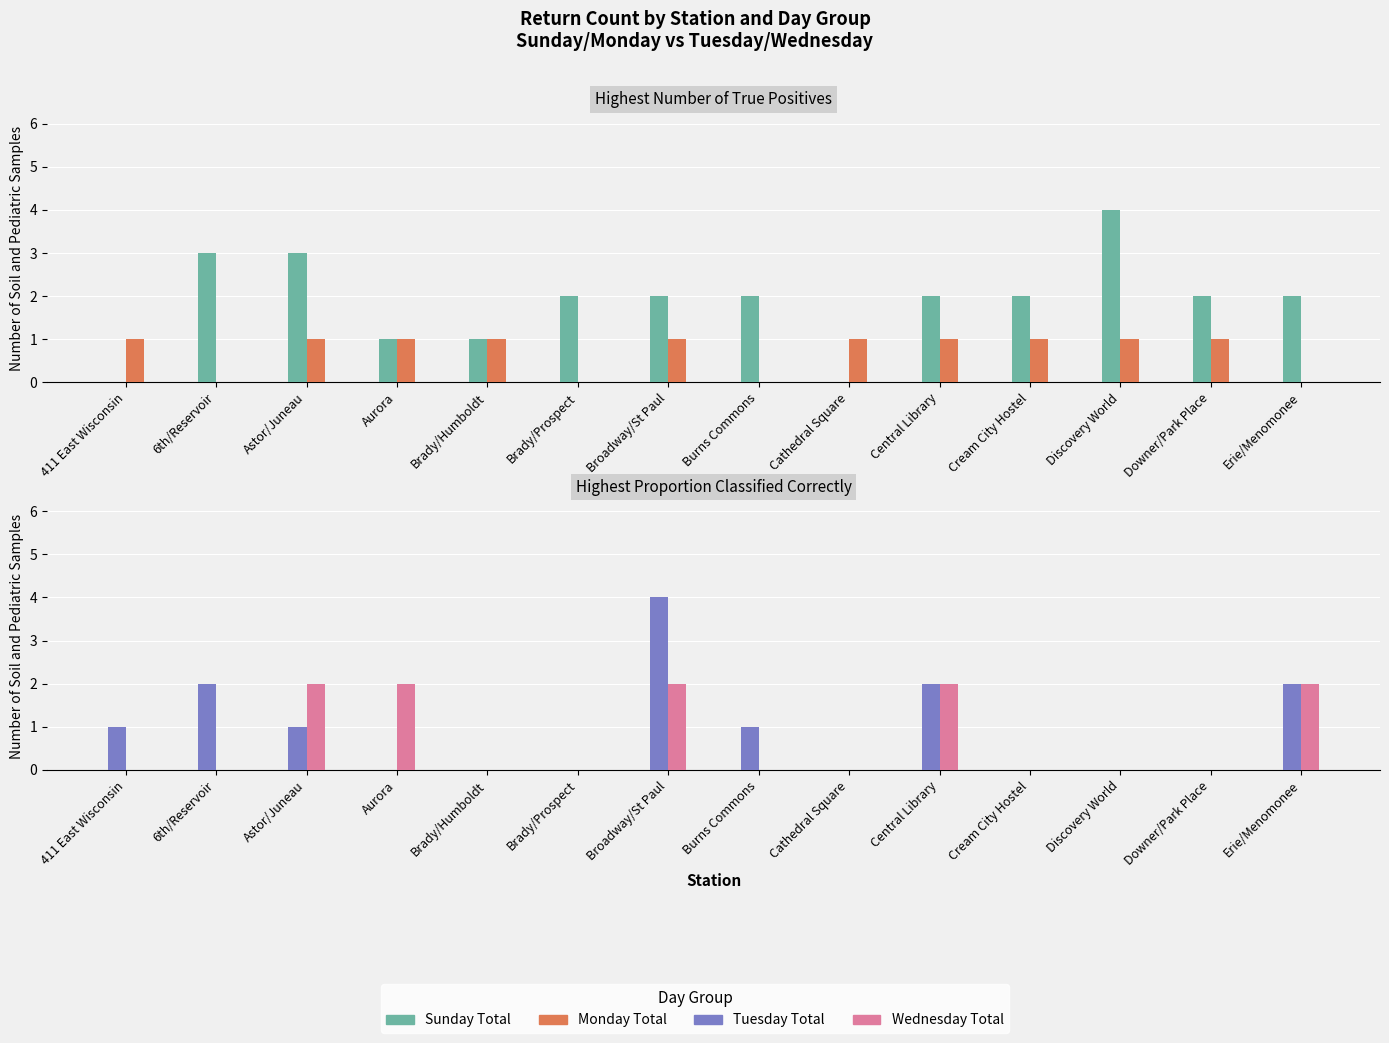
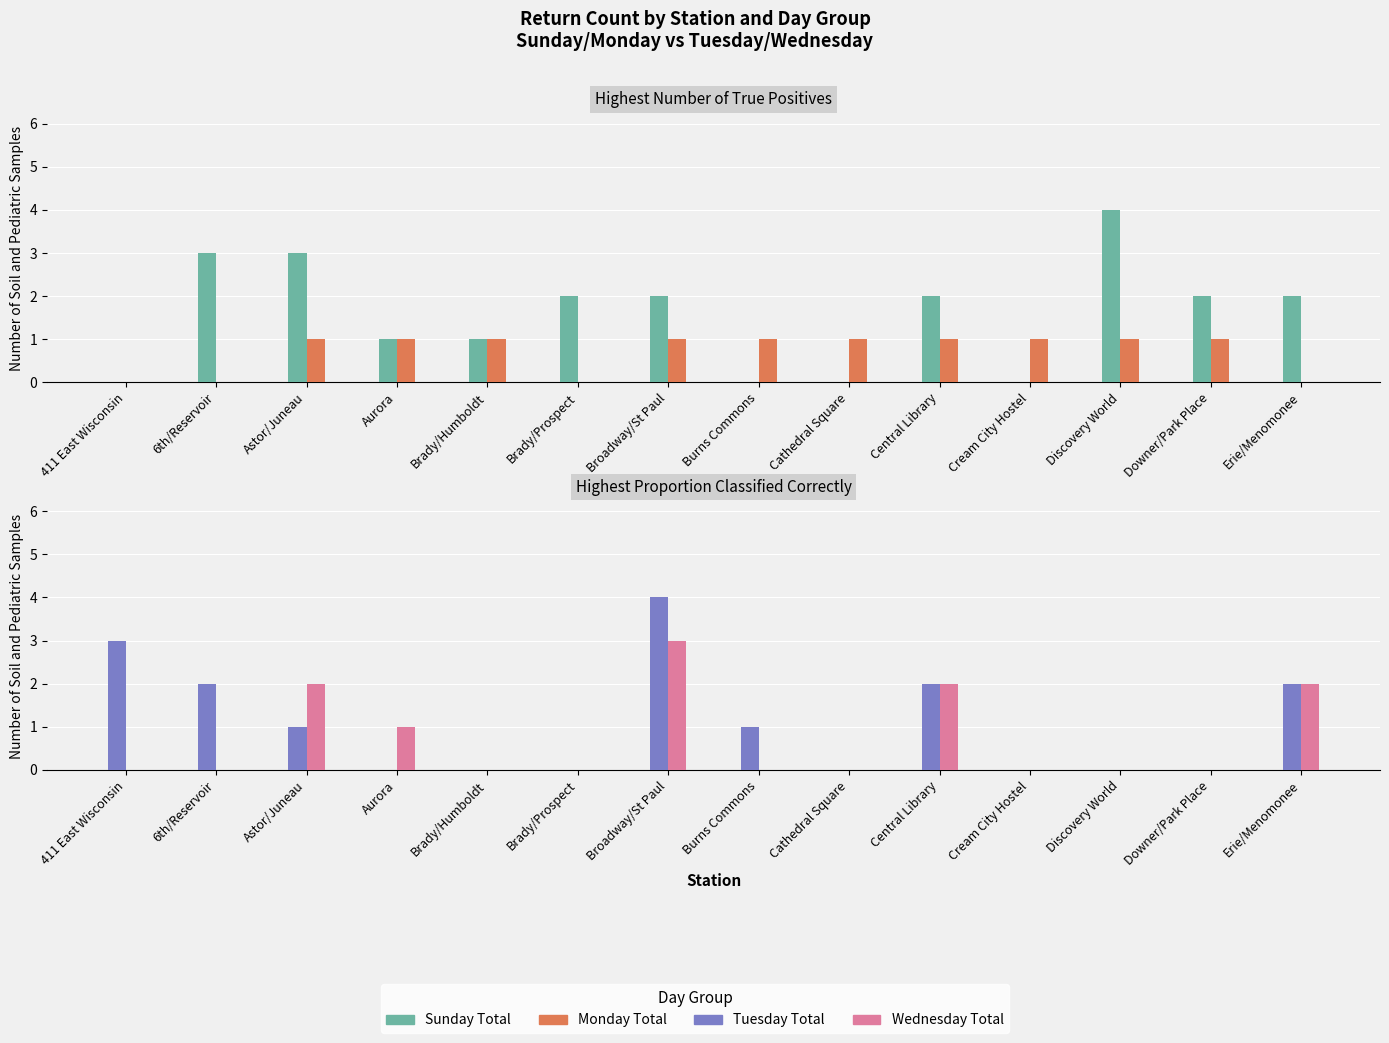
Highest Number of True Positives, Monday Total, 411 East Wisconsin: 1 -> 0
Highest Number of True Positives, Sunday Total, Burns Commons: 2 -> 0
Highest Number of True Positives, Monday Total, Burns Commons: 0 -> 1
Highest Number of True Positives, Sunday Total, Cream City Hostel: 2 -> 0
Highest Proportion Classified Correctly, Tuesday Total, 411 East Wisconsin: 1 -> 3
Highest Proportion Classified Correctly, Wednesday Total, Aurora: 2 -> 1
Highest Proportion Classified Correctly, Wednesday Total, Broadway/St Paul: 2 -> 3
